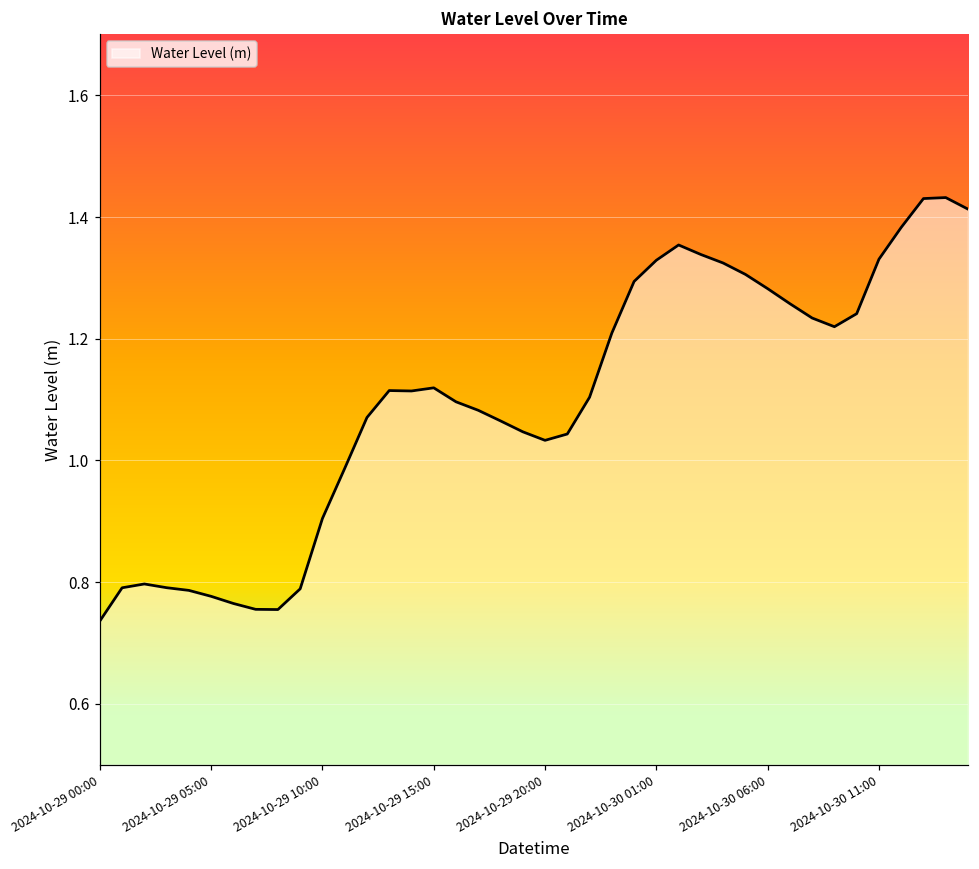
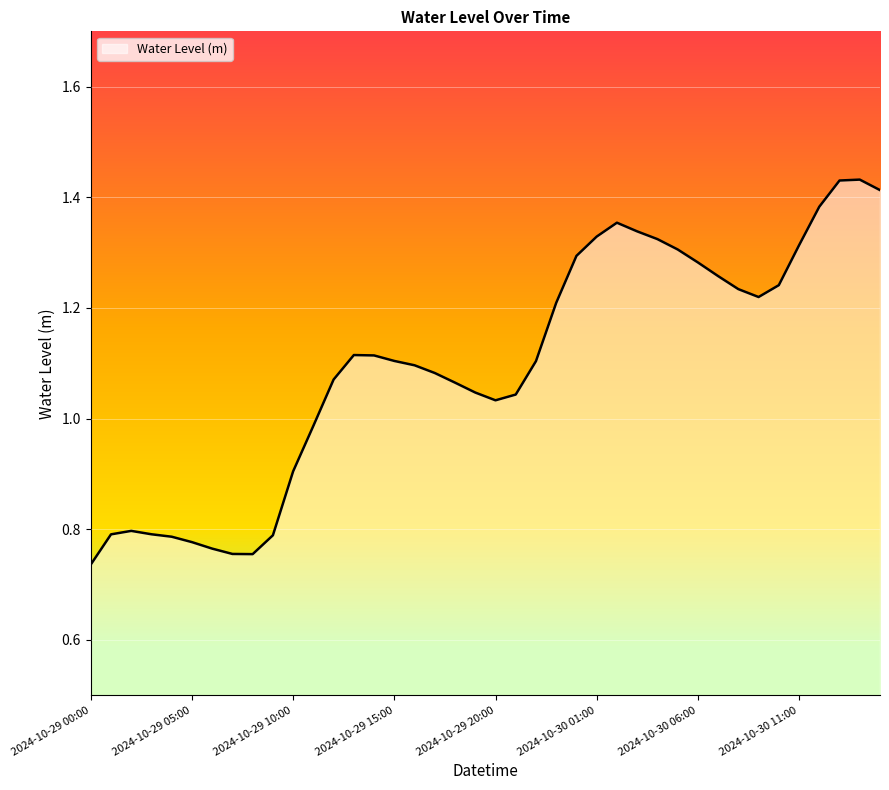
2024-10-29 15:00: 1.12 -> 1.10
2024-10-30 11:00: 1.33 -> 1.31
